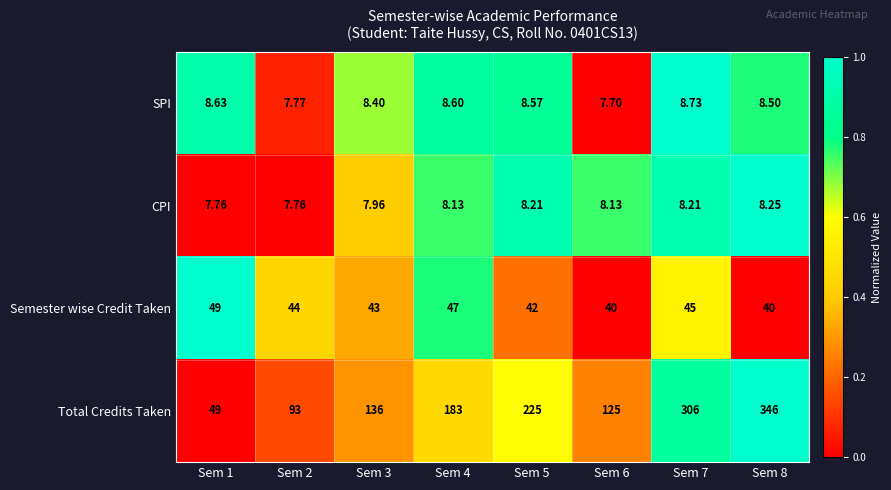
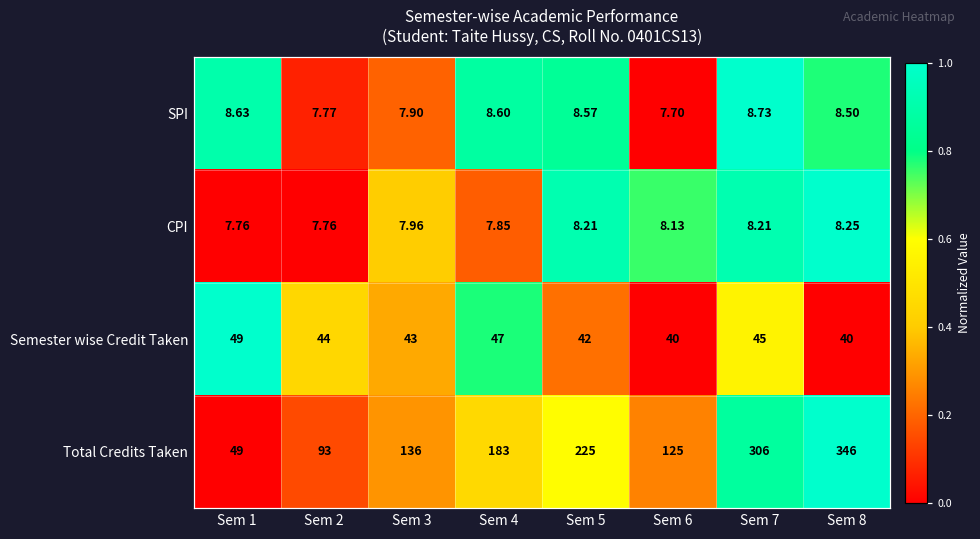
SPI, Sem 3: 8.40 -> 7.90
CPI, Sem 4: 8.13 -> 7.85
